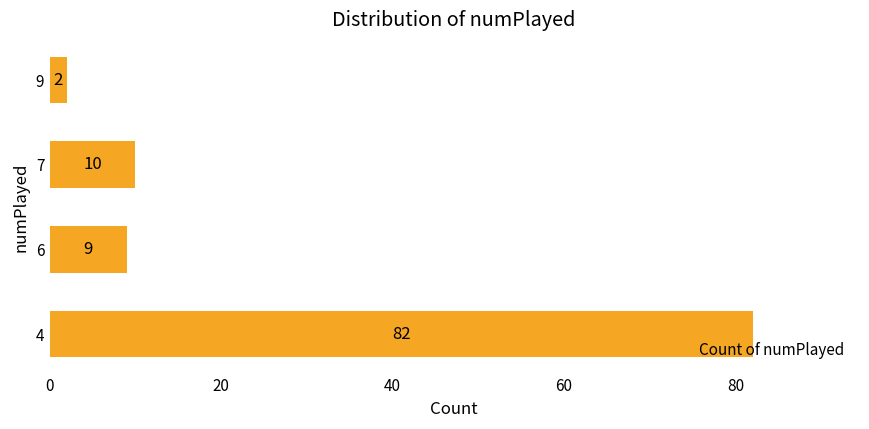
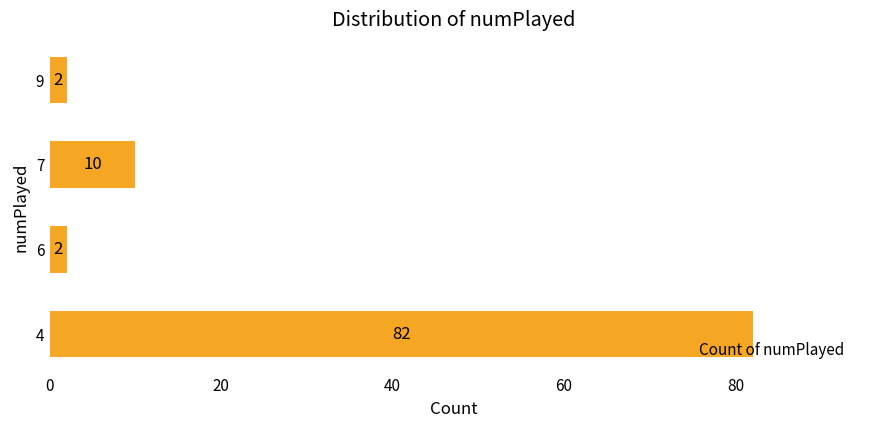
6: 9 -> 2
